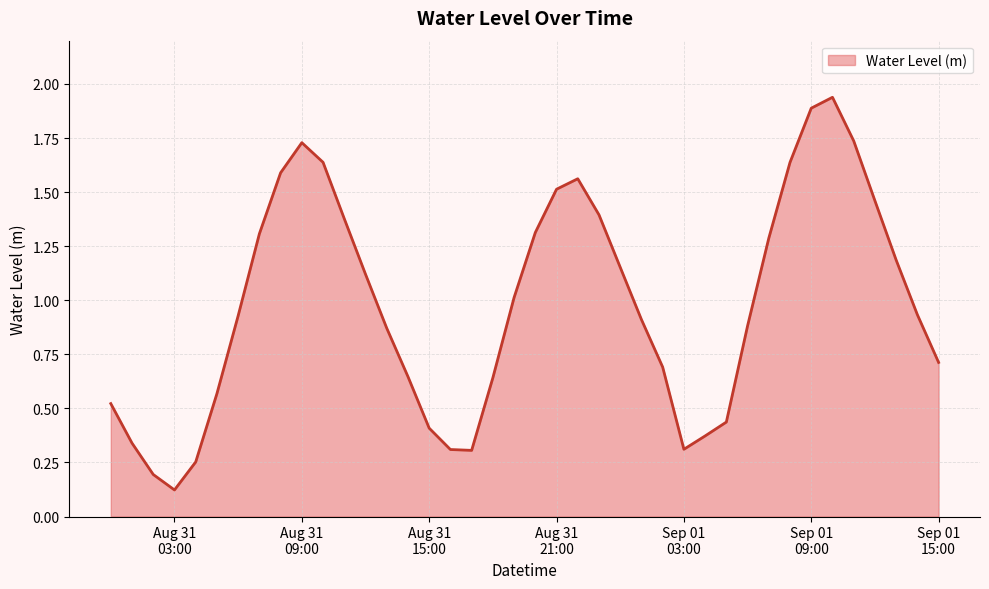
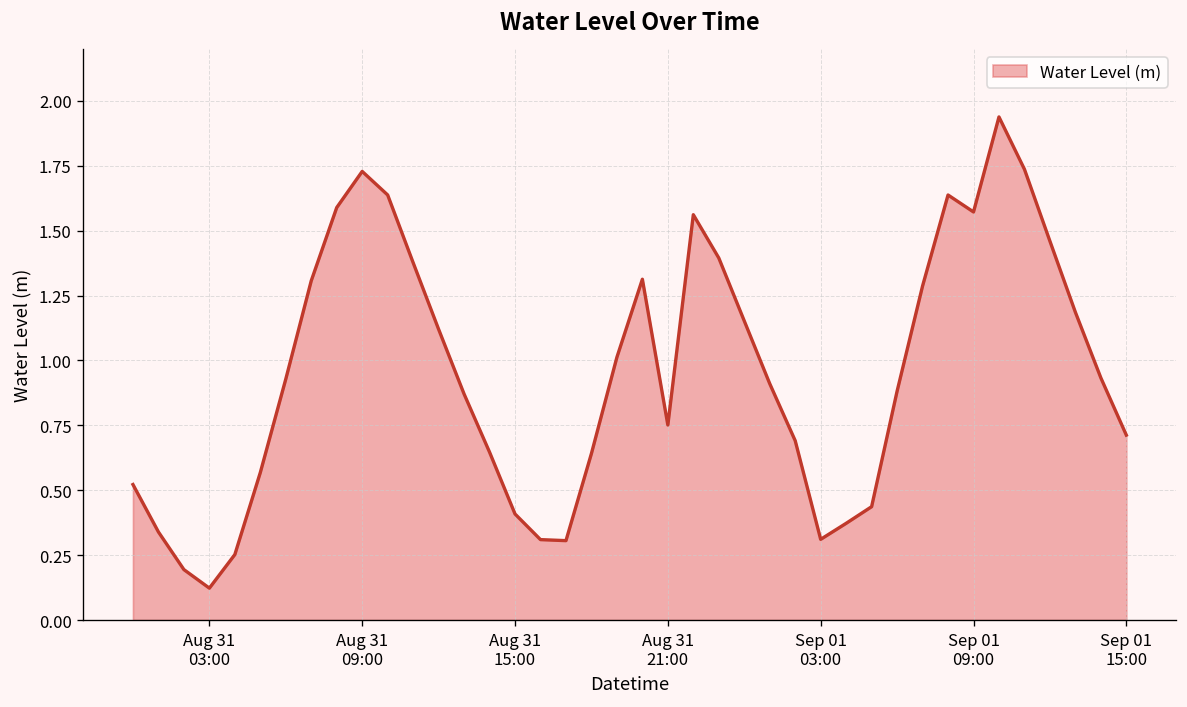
Aug 31 21:00: 1.51 -> 0.75
Sep 01 09:00: 1.89 -> 1.57
